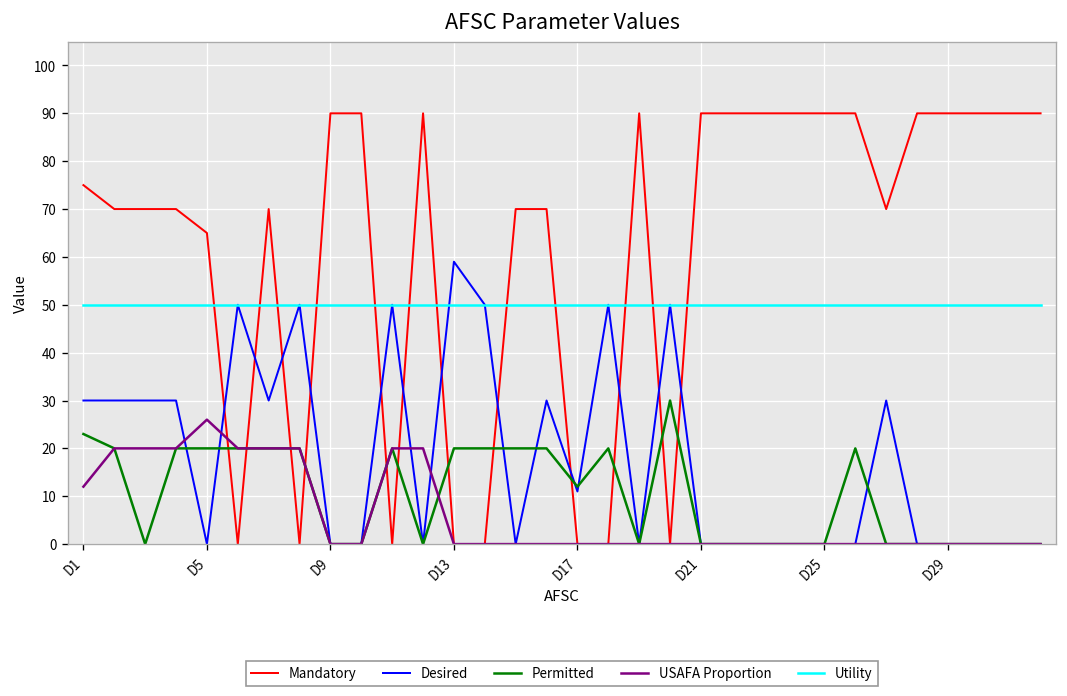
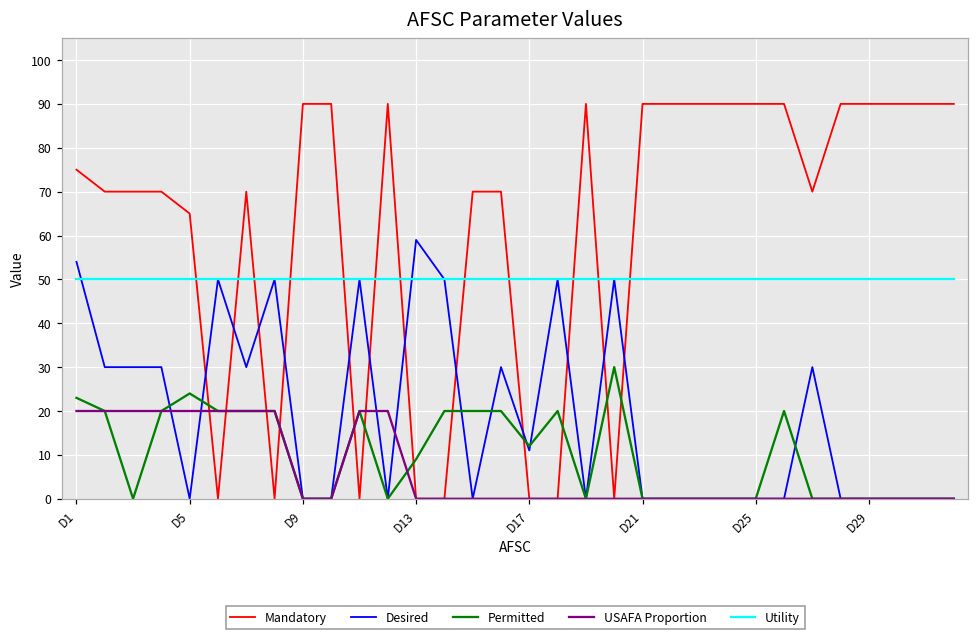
Desired, D1: 30 -> 54
USAFA Proportion, D1: 12 -> 20
Permitted, D5: 20 -> 24
USAFA Proportion, D5: 26 -> 20
Permitted, D13: 20 -> 9
